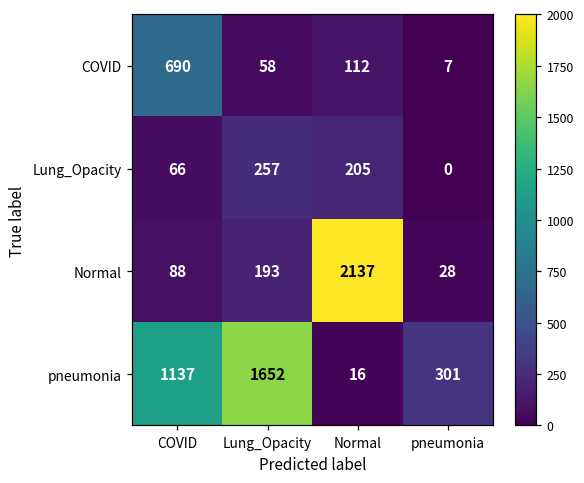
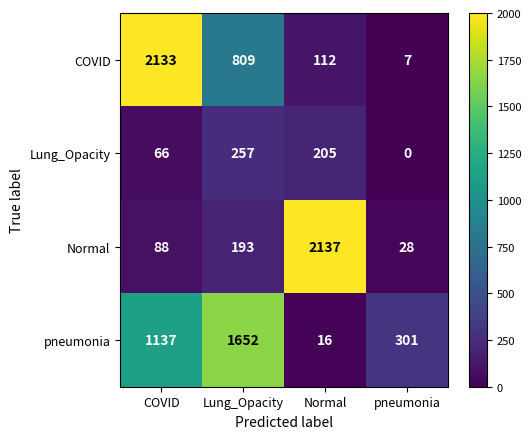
COVID, COVID: 690 -> 2133
COVID, Lung_Opacity: 58 -> 809
